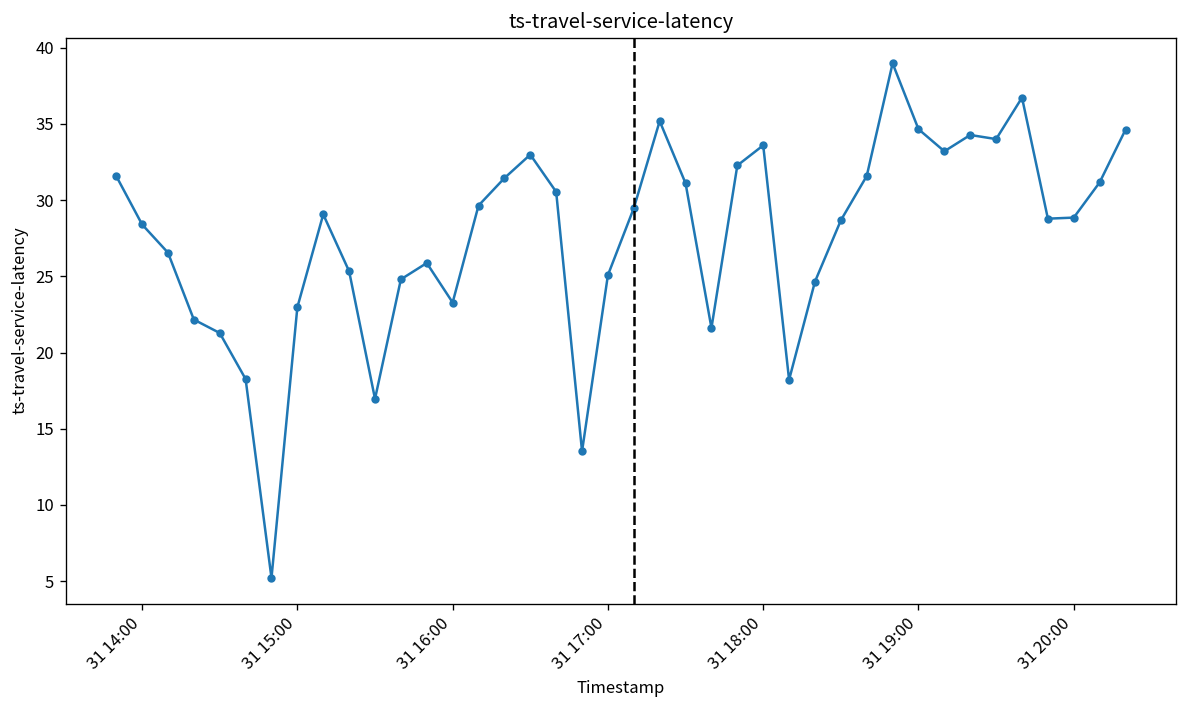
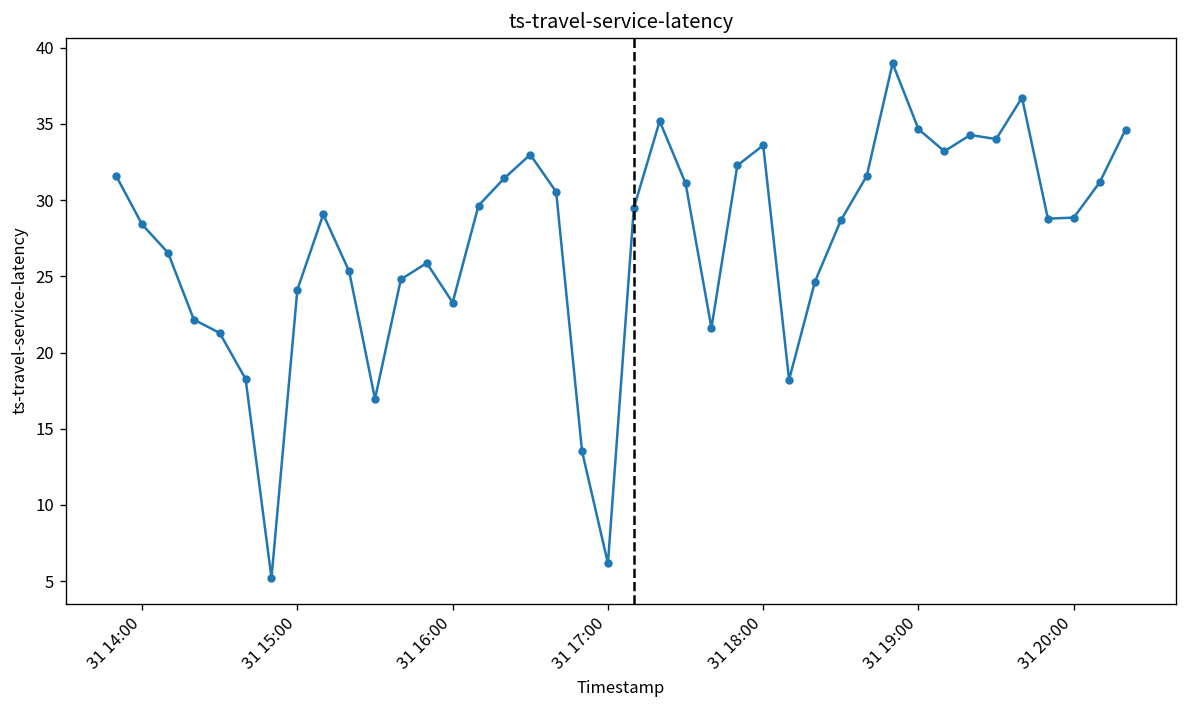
31 15:00: 23.0 -> 24.1
31 17:00: 25.1 -> 6.2
